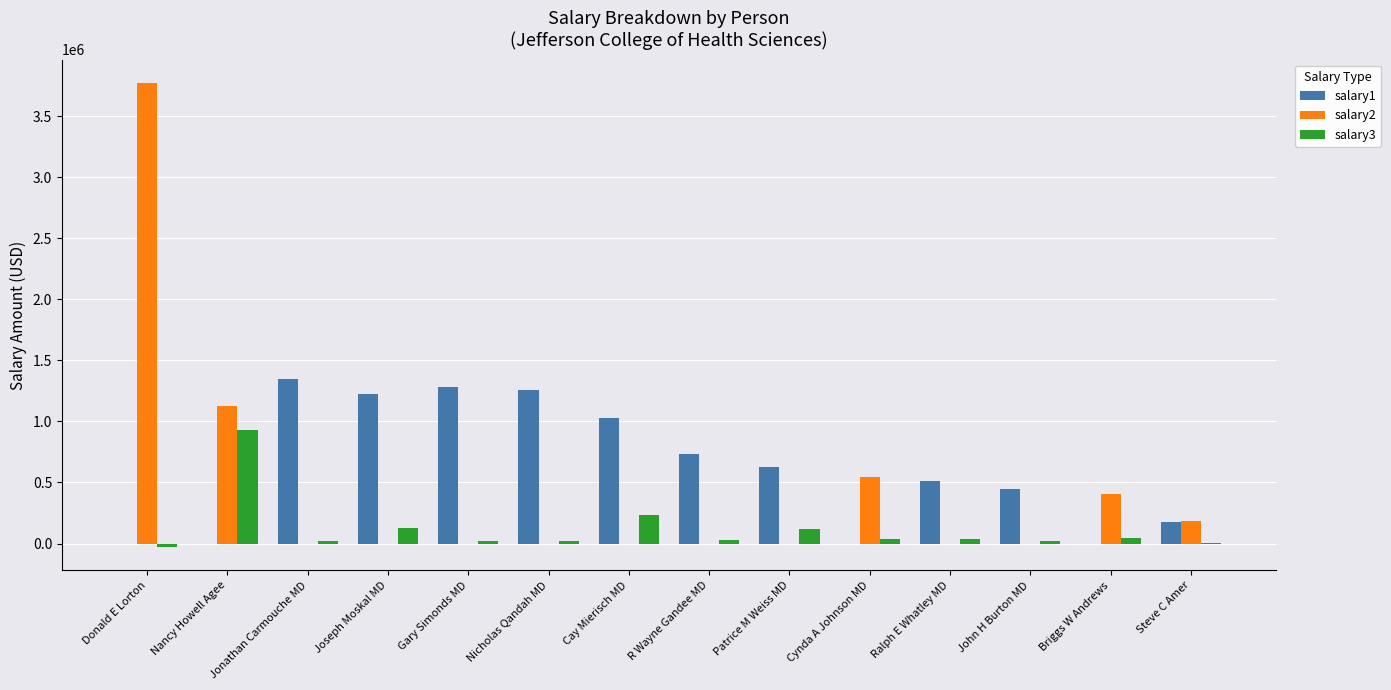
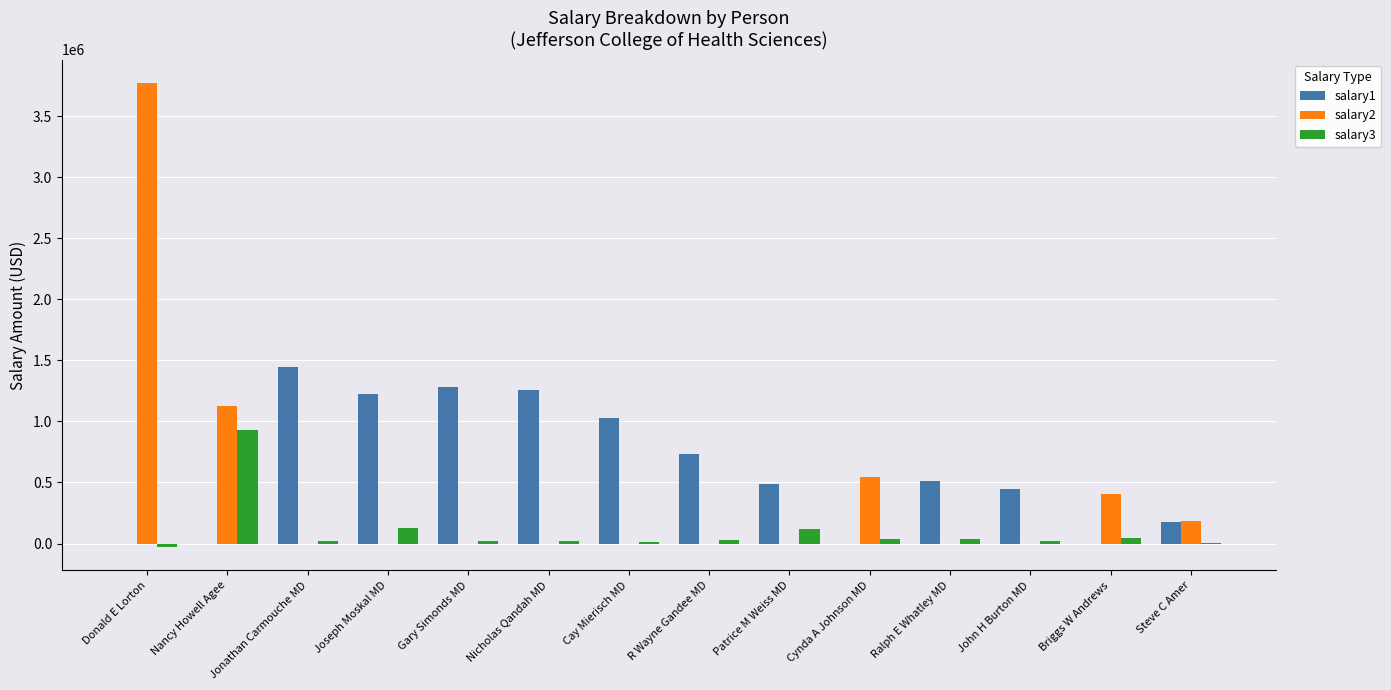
salary1, Jonathan Carmouche MD: 1350000 -> 1450000
salary3, Cay Mierisch MD: 230000 -> 10000
salary1, Patrice M Weiss MD: 630000 -> 490000
